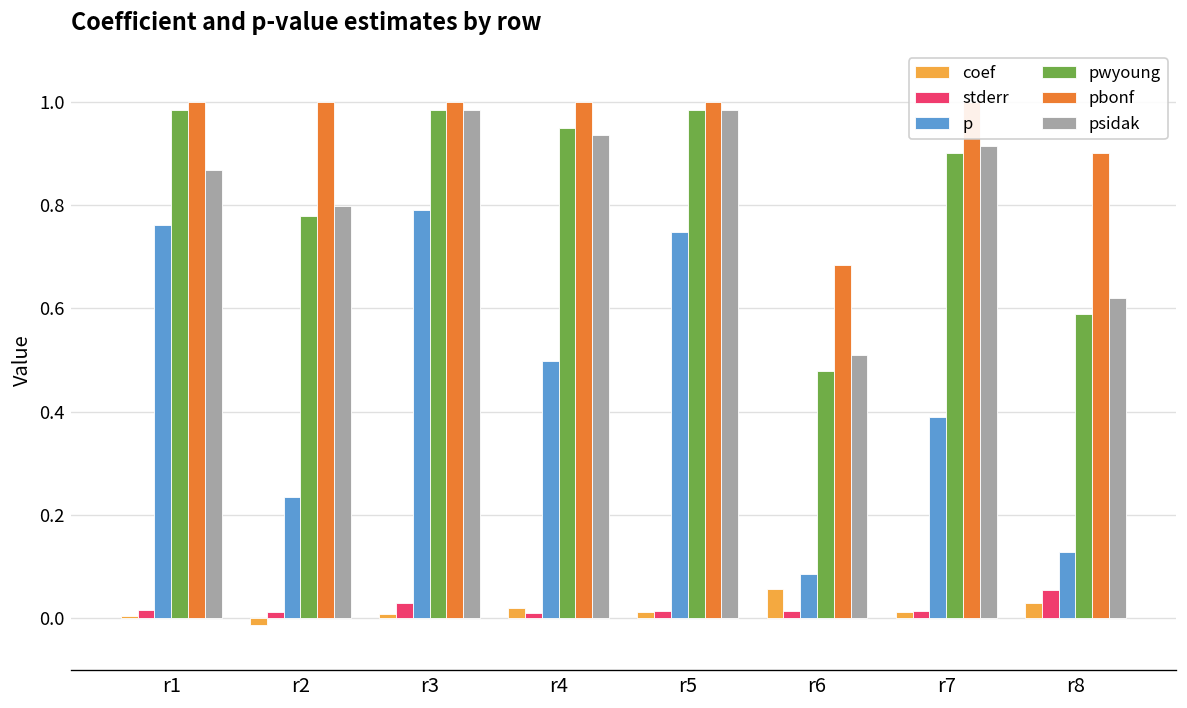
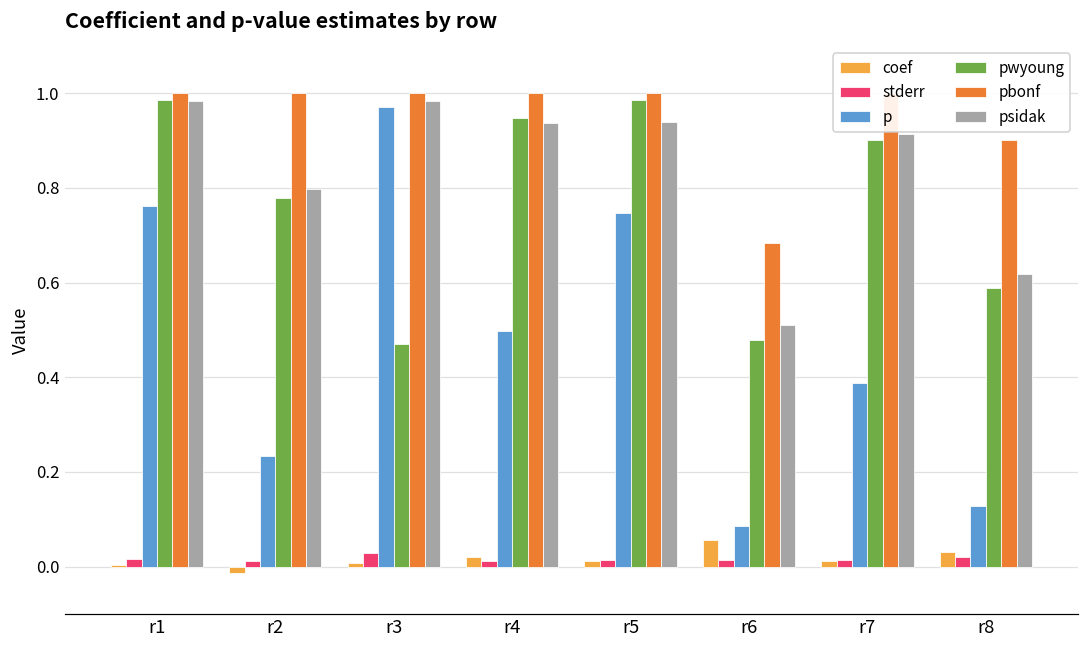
psidak, r1: 0.87 -> 0.98
p, r3: 0.79 -> 0.97
pwyoung, r3: 0.98 -> 0.47
psidak, r5: 0.98 -> 0.94
stderr, r8: 0.05 -> 0.02
